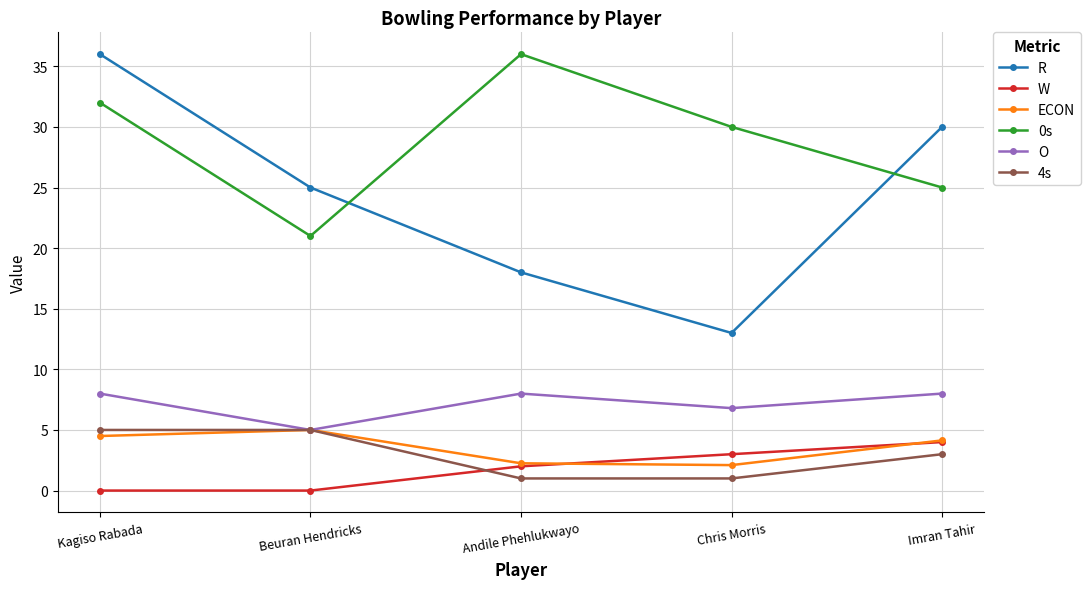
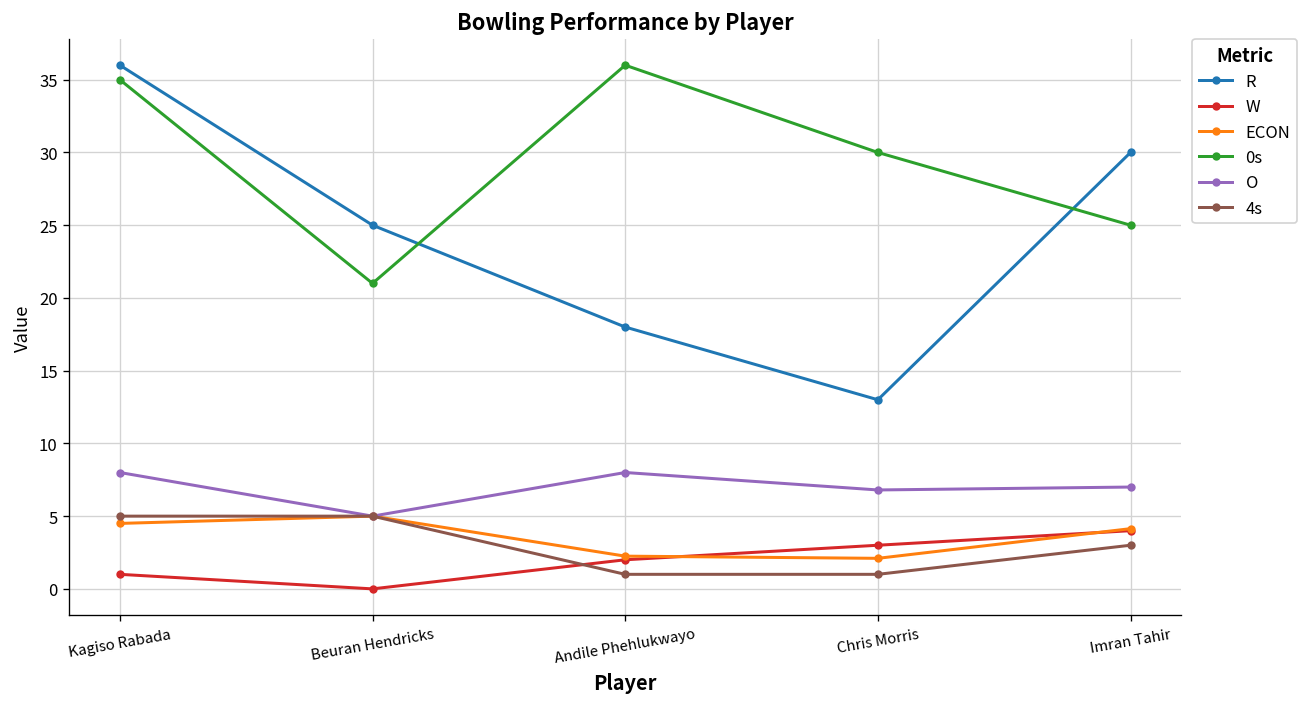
W, Kagiso Rabada: 0 -> 1
0s, Kagiso Rabada: 32 -> 35
O, Imran Tahir: 8 -> 7
